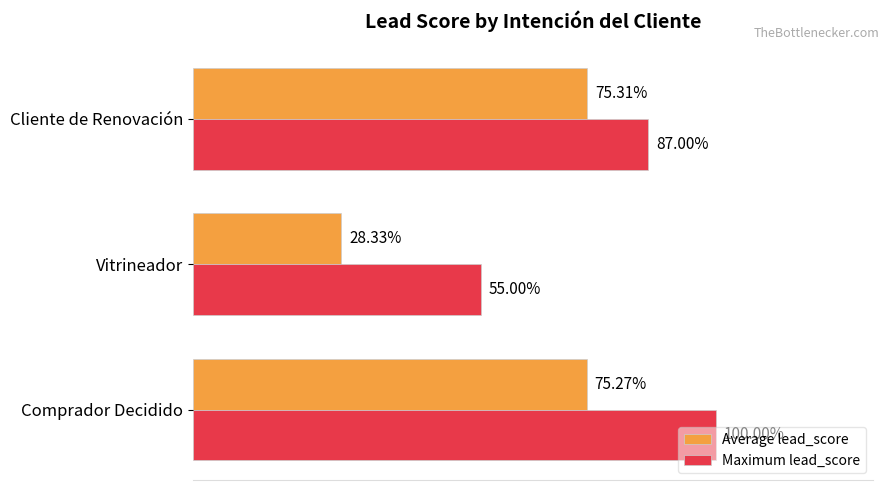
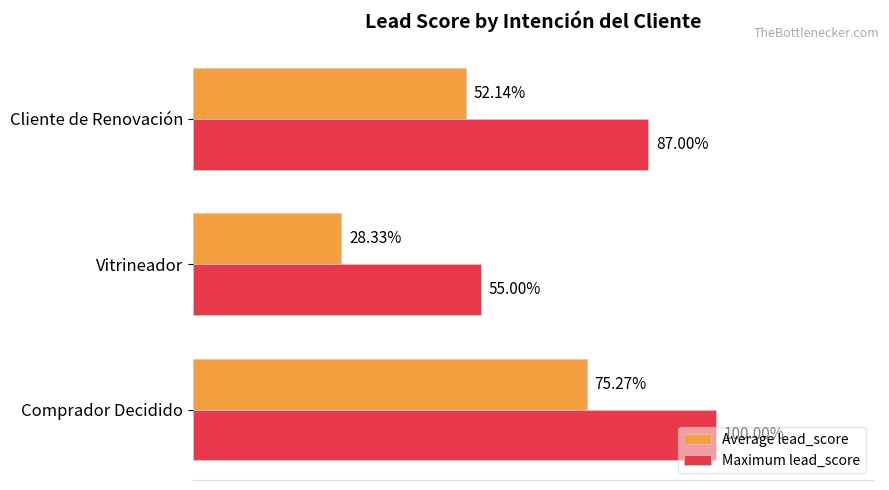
Average lead_score, Cliente de Renovación: 75.31% -> 52.14%
